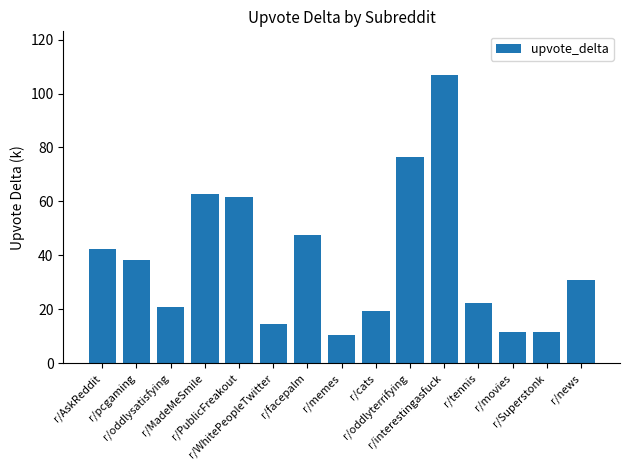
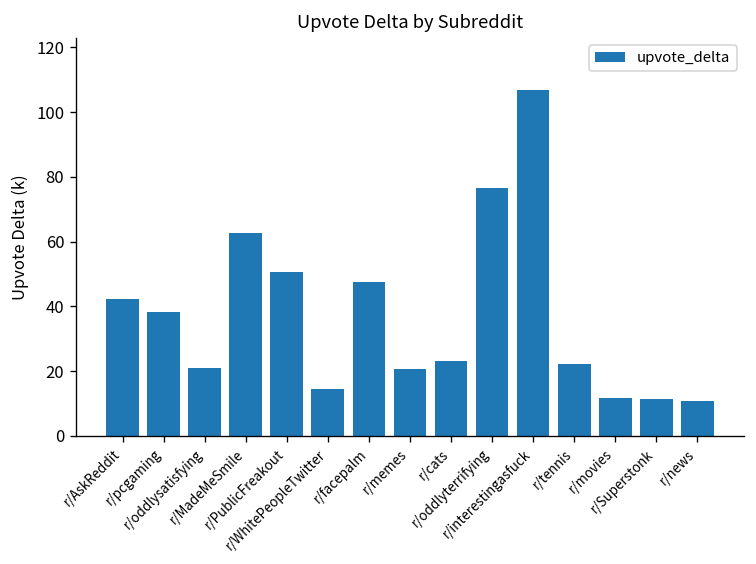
r/PublicFreakout: 62 -> 51
r/memes: 11 -> 21
r/cats: 19 -> 23
r/news: 31 -> 11
